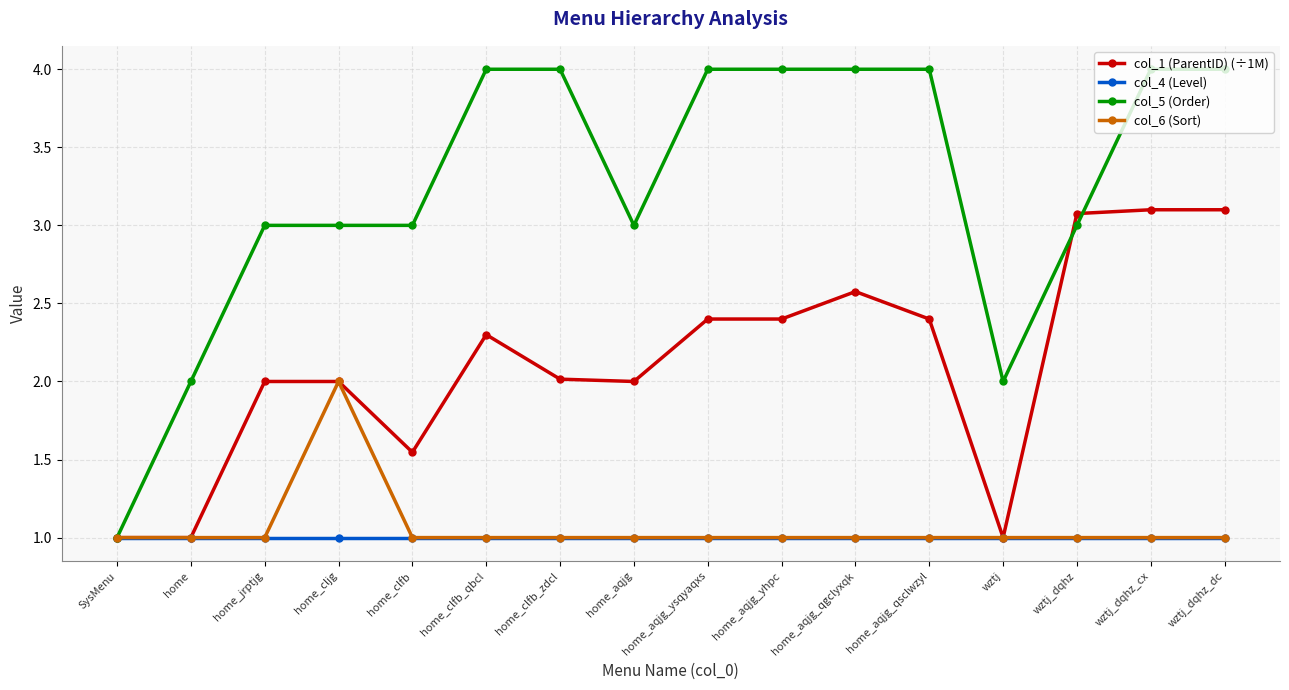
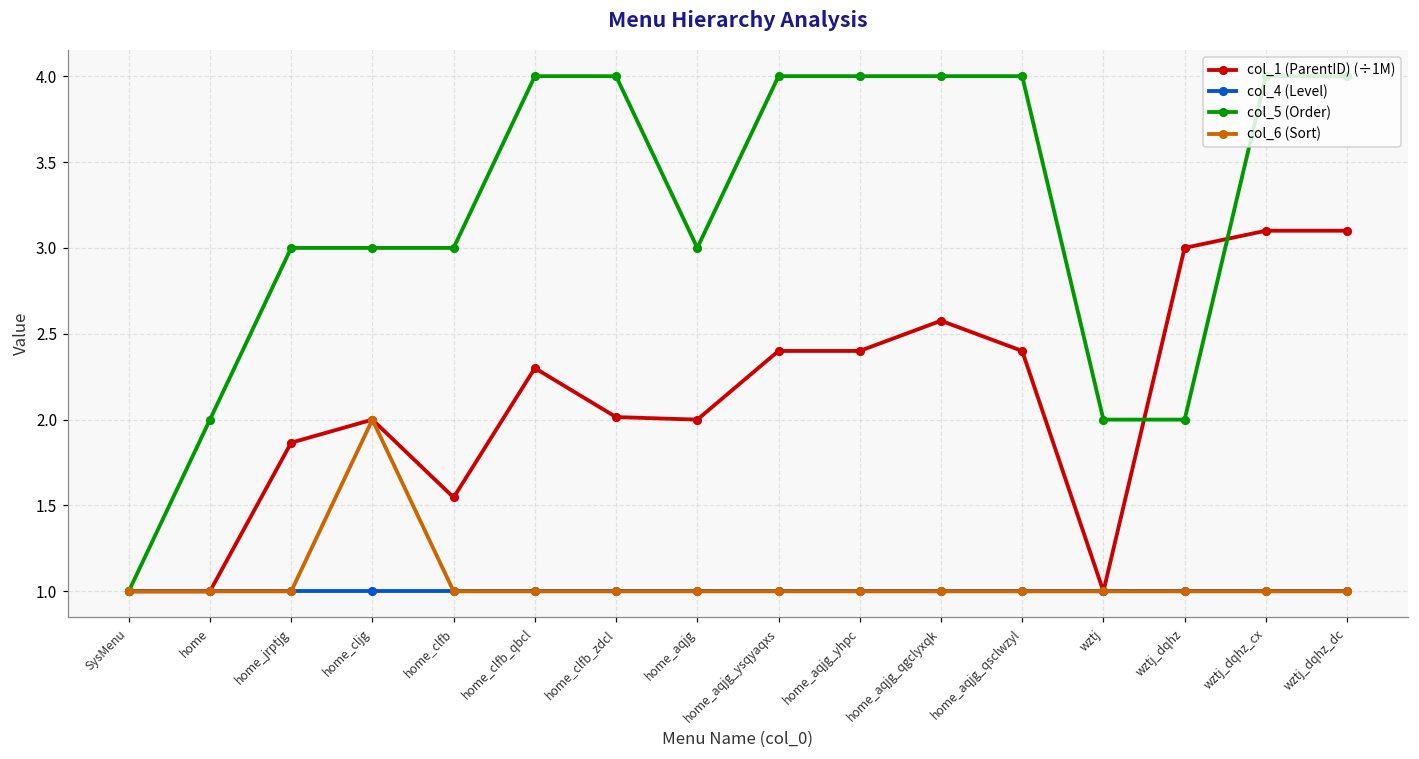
col_1 (ParentID) (÷1M), home_jrptjg: 2.00 -> 1.87
col_1 (ParentID) (÷1M), wztj_dqhz: 3.08 -> 3.00
col_5 (Order), wztj_dqhz: 3 -> 2
